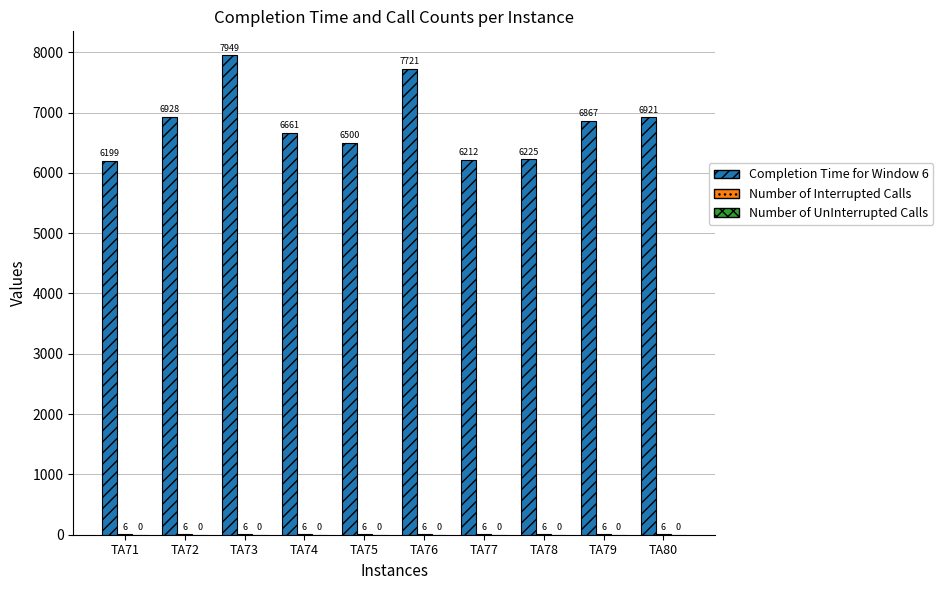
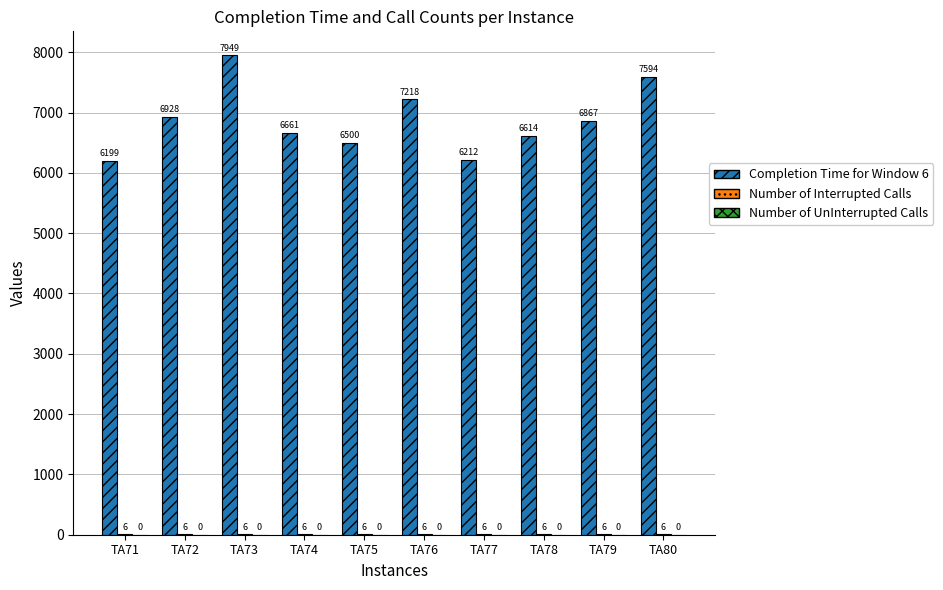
Completion Time for Window 6, TA76: 7721 -> 7218
Completion Time for Window 6, TA78: 6225 -> 6614
Completion Time for Window 6, TA80: 6921 -> 7594
